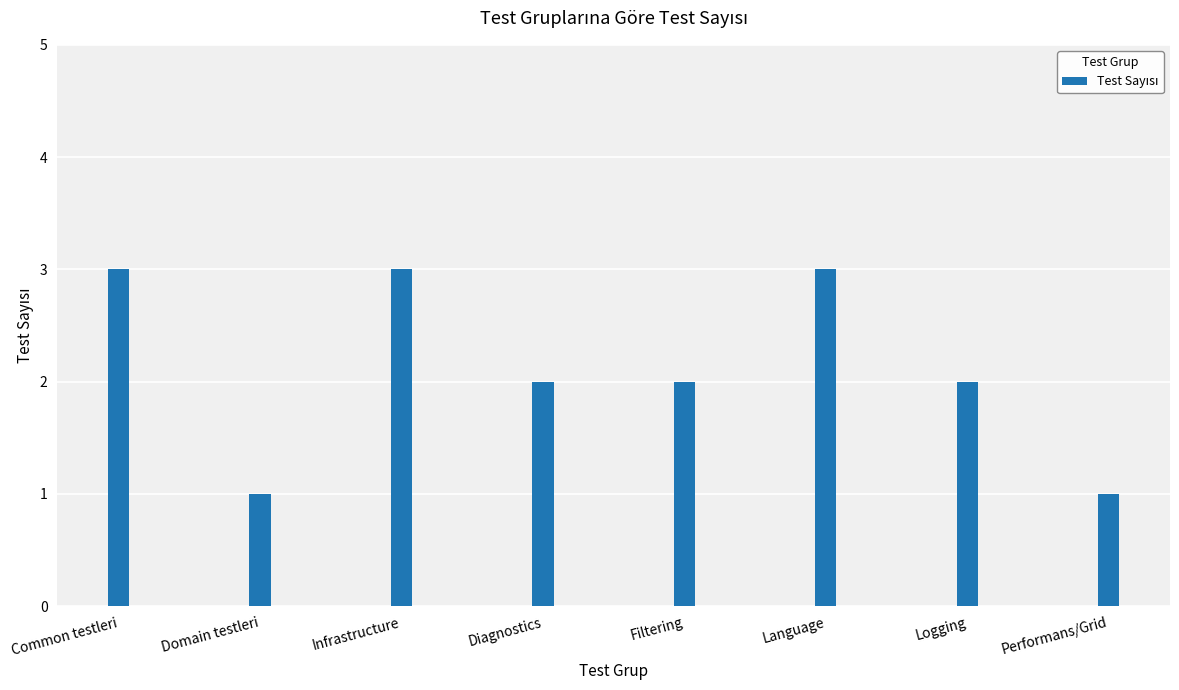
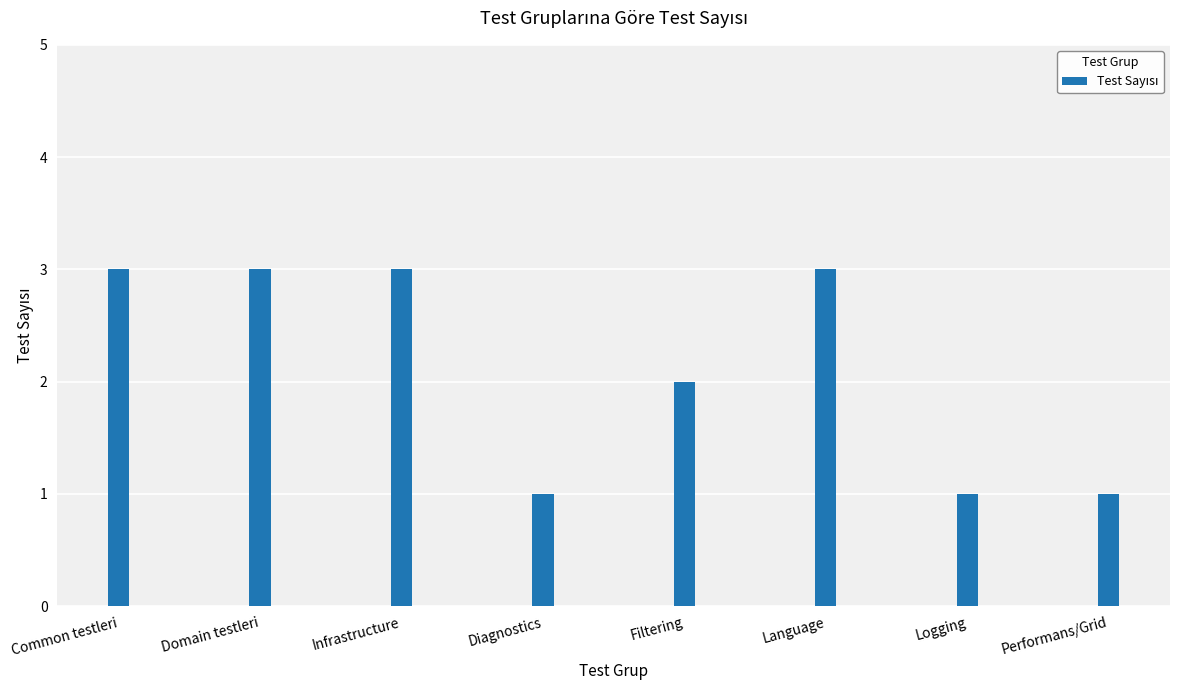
Domain testleri: 1 -> 3
Diagnostics: 2 -> 1
Logging: 2 -> 1
